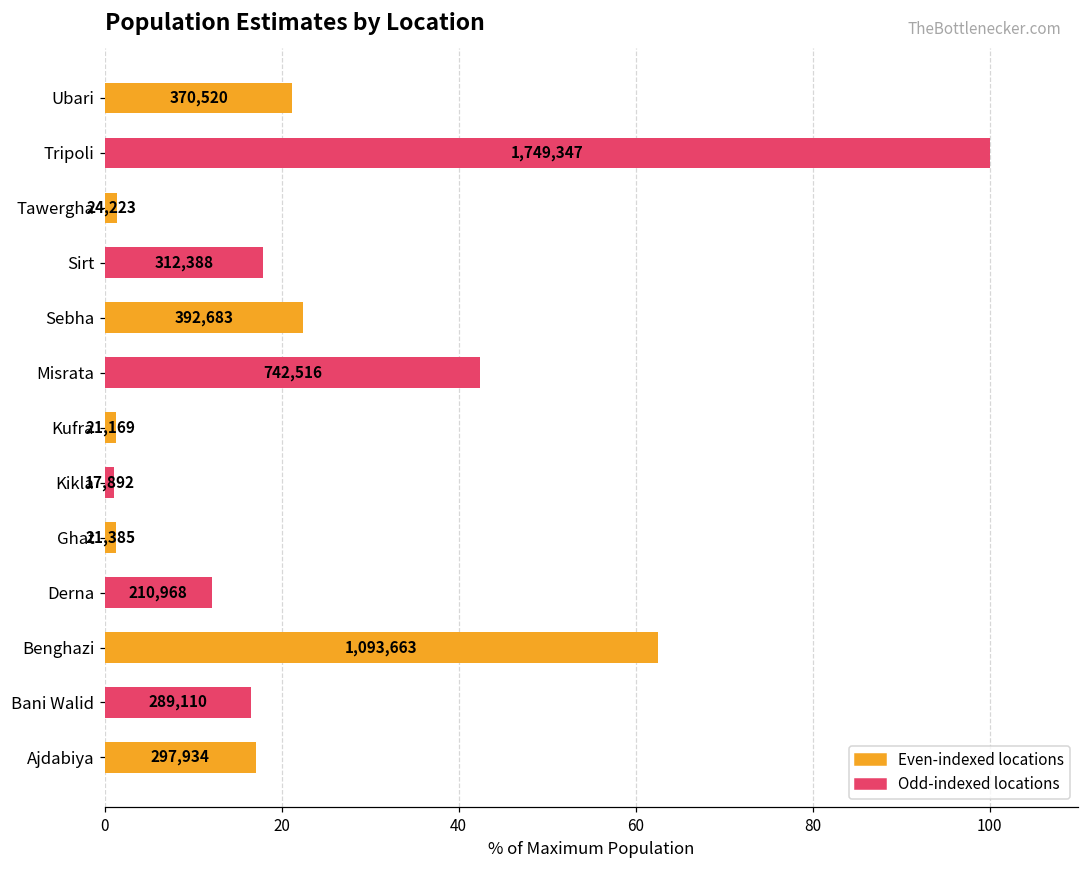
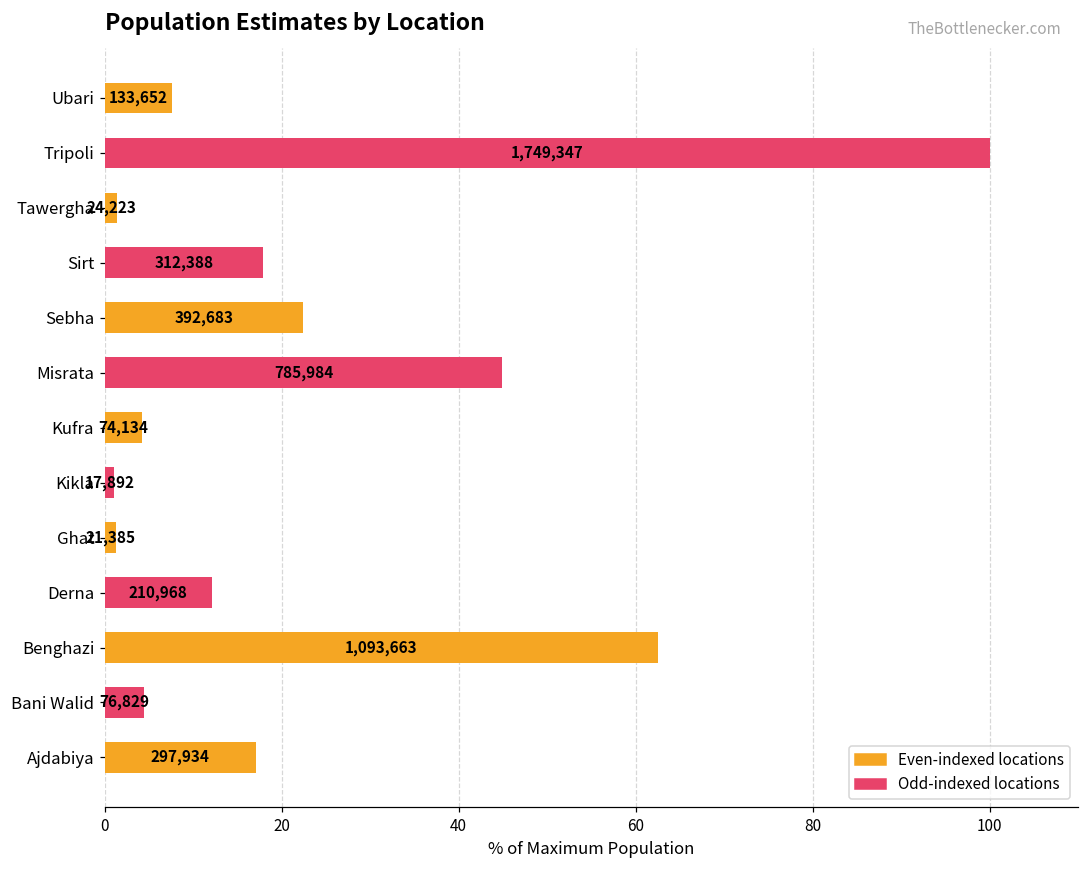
Ubari: 370,520 -> 133,652
Misrata: 742,516 -> 785,984
Kufra: 21,169 -> 74,134
Bani Walid: 289,110 -> 76,829
